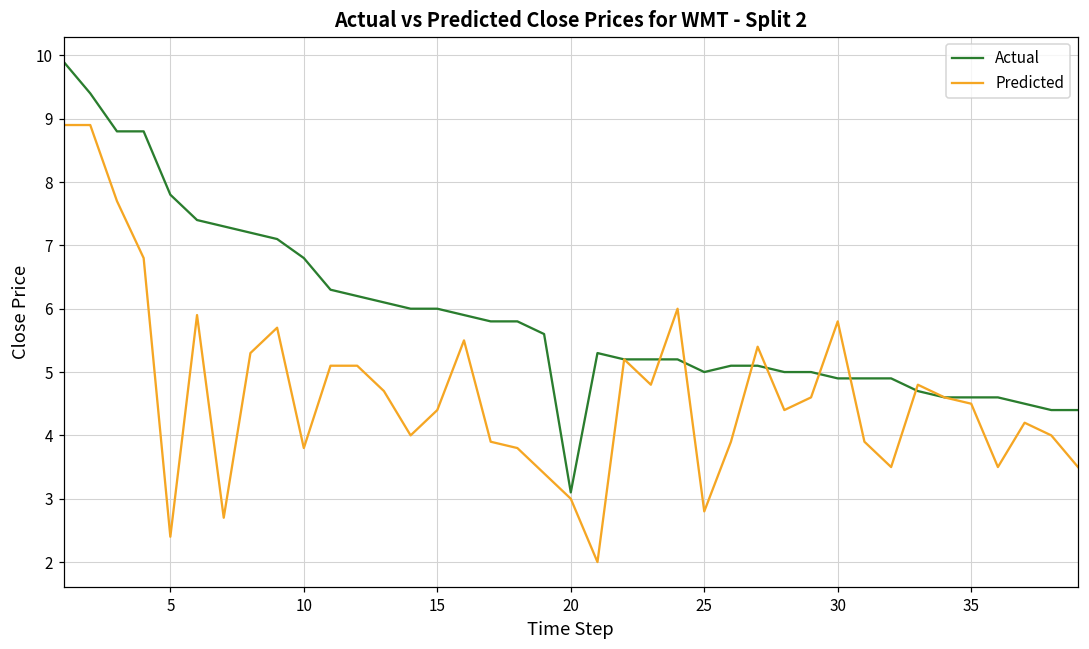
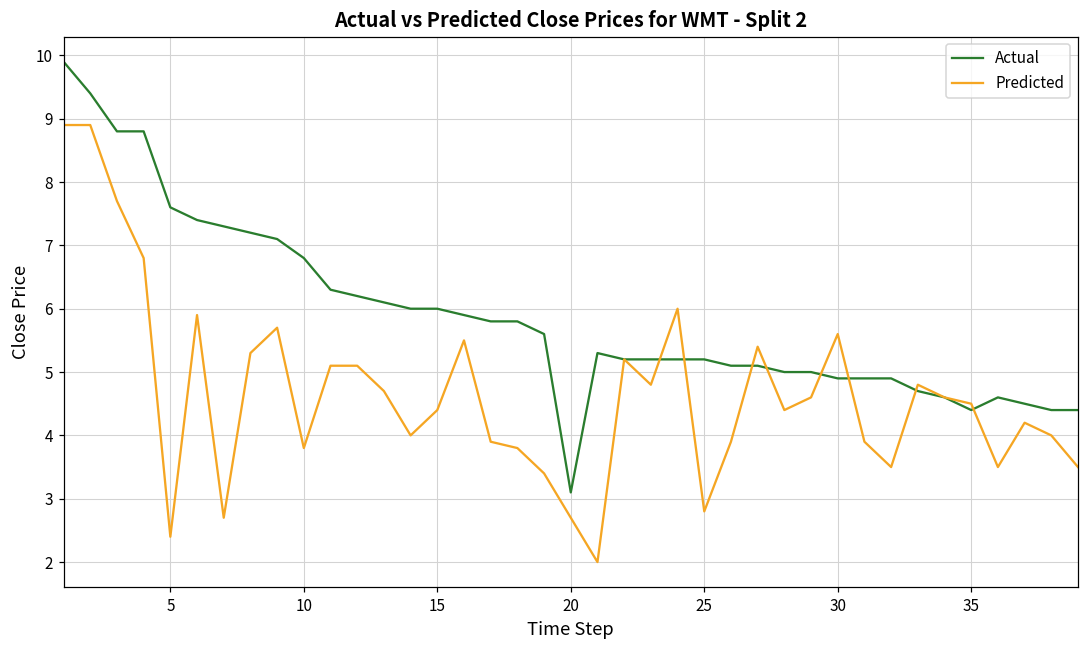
Actual, 5: 7.8 -> 7.6
Predicted, 20: 3.0 -> 2.7
Actual, 25: 5.0 -> 5.2
Predicted, 30: 5.8 -> 5.6
Actual, 35: 4.6 -> 4.4
